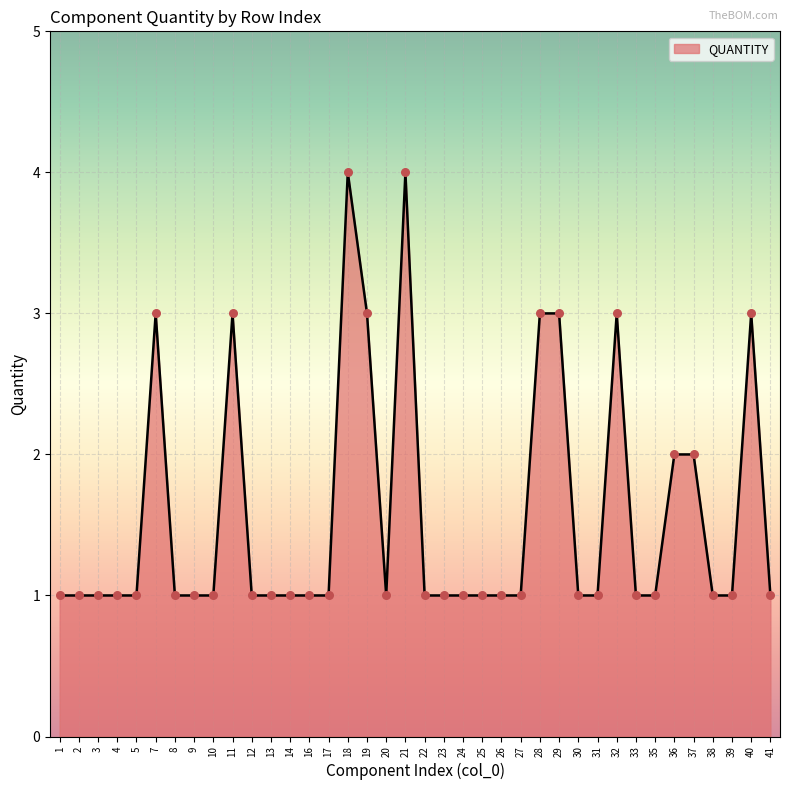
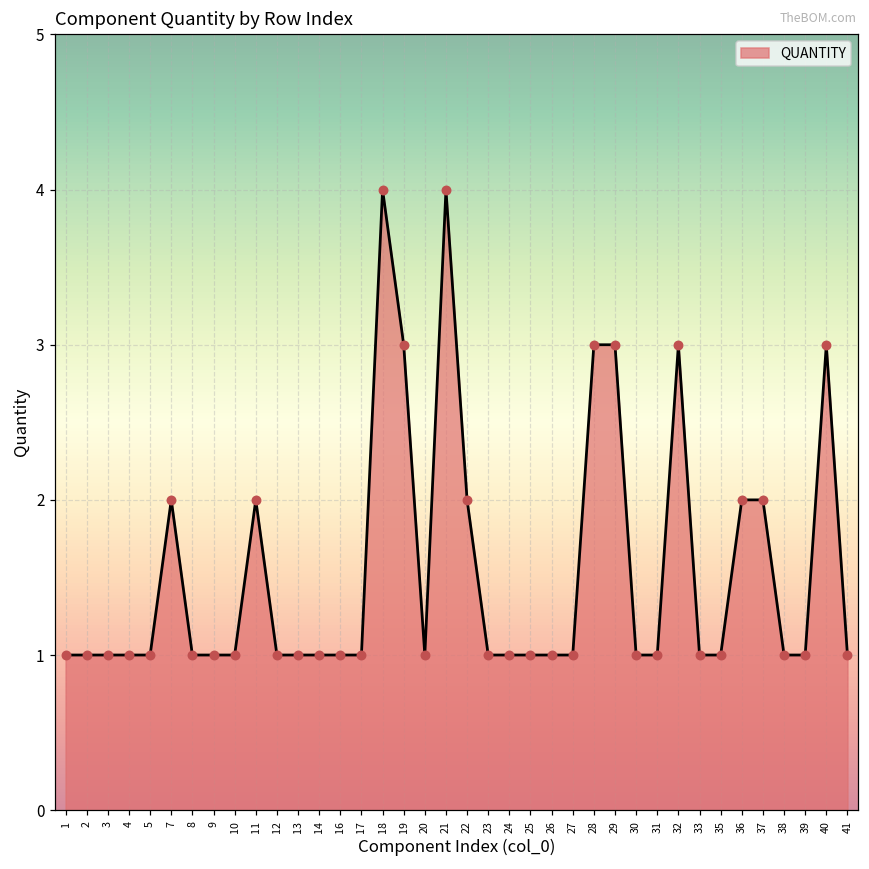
7: 3 -> 2
11: 3 -> 2
22: 1 -> 2
